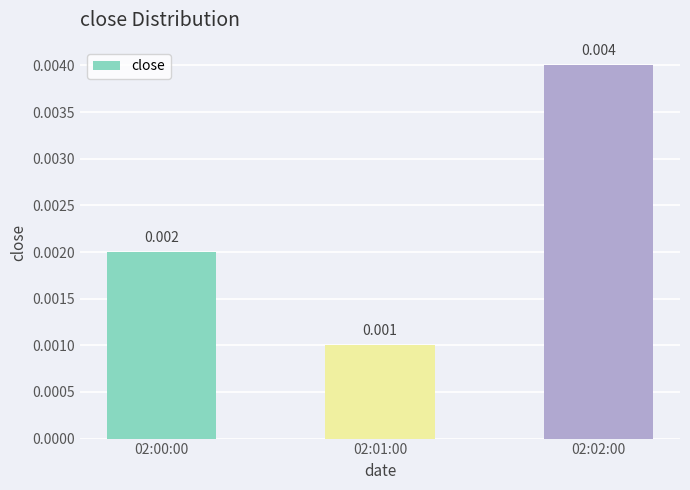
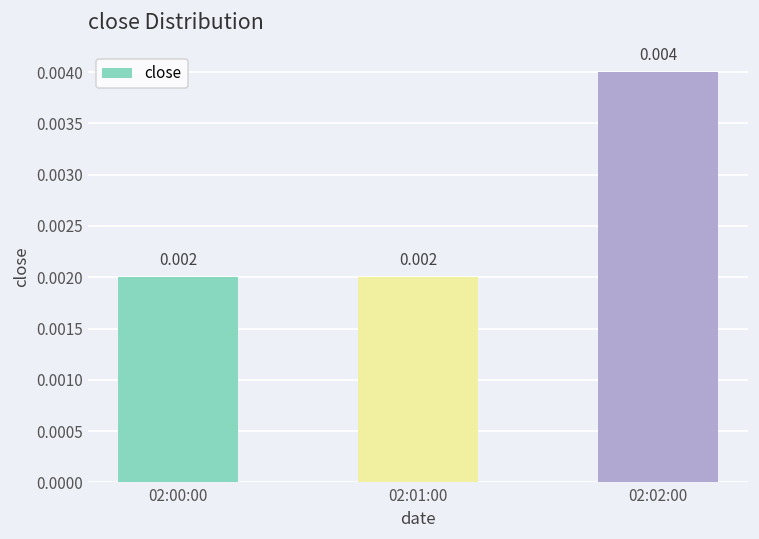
02:01:00: 0.001 -> 0.002
